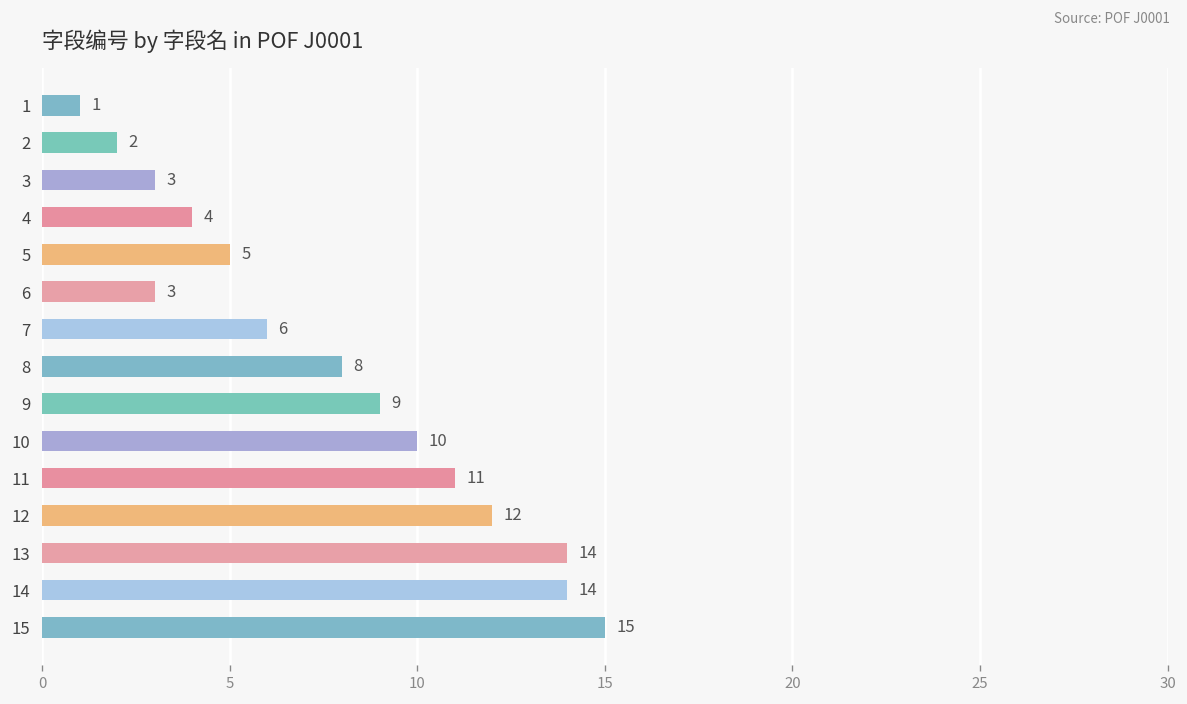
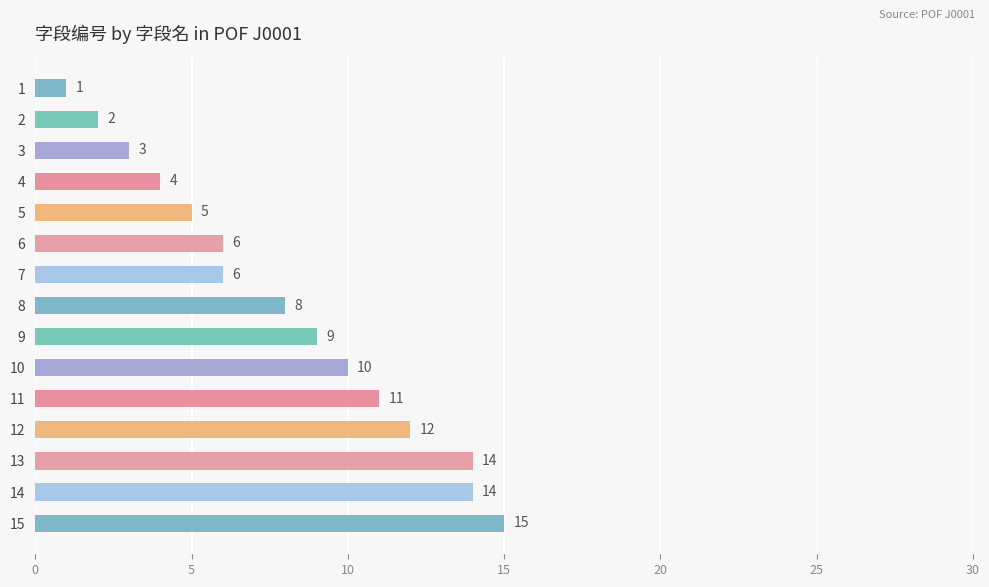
6: 3 -> 6
